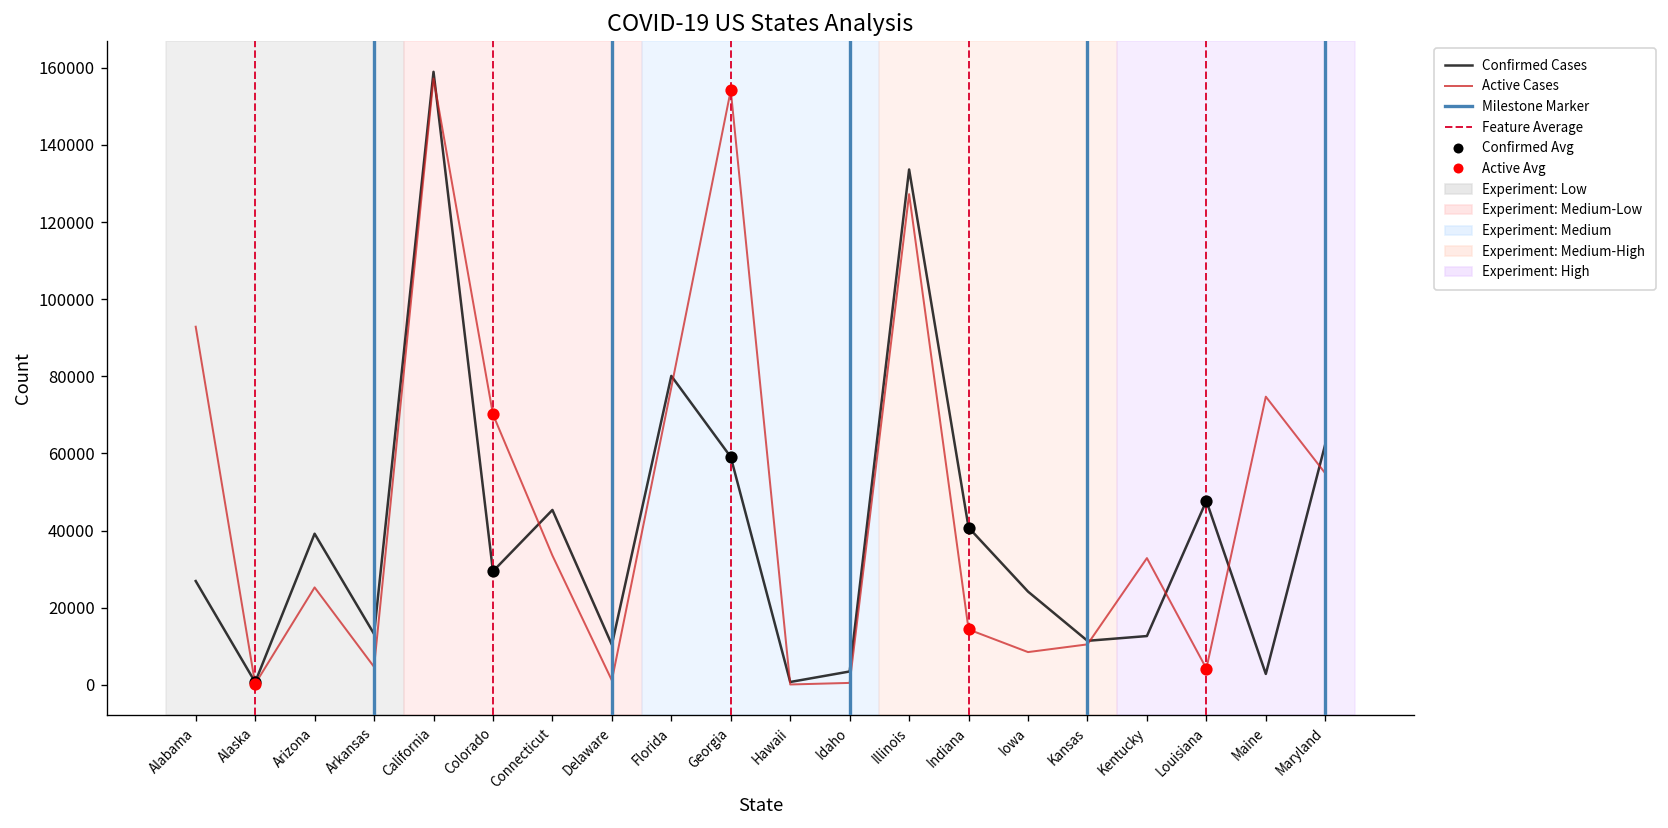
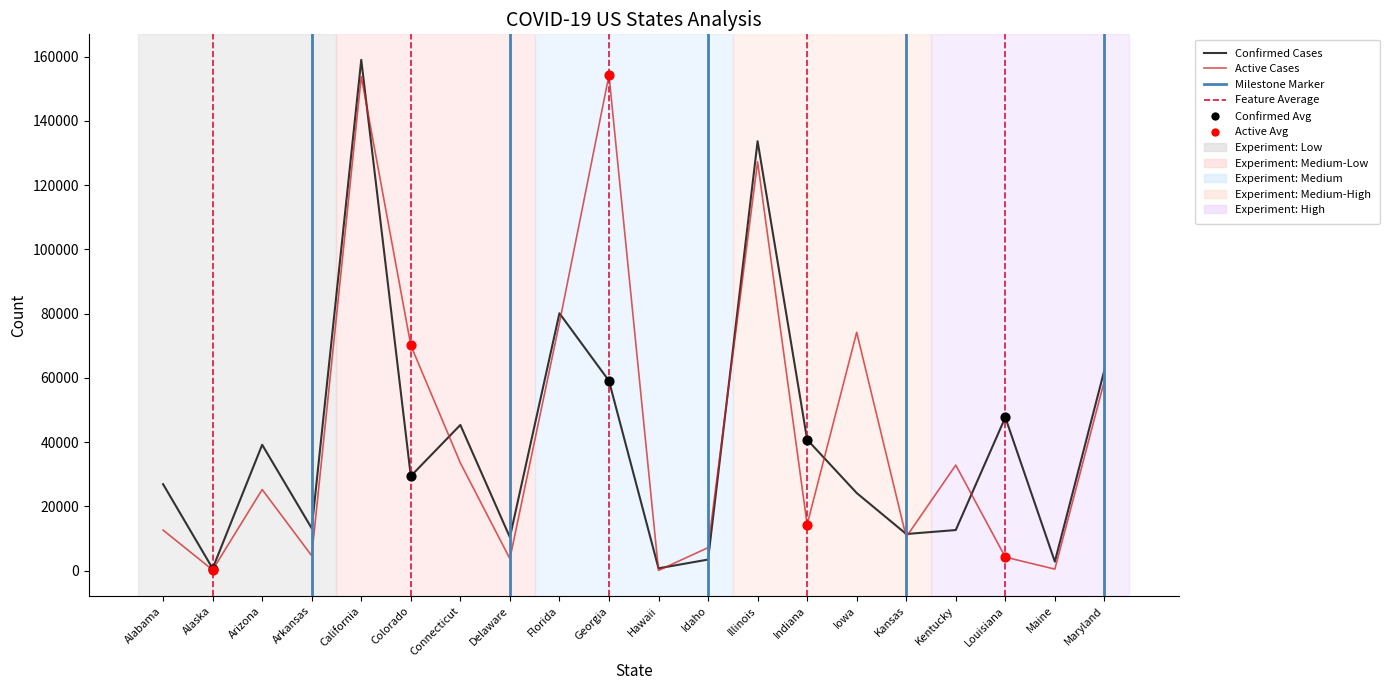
Active Cases, Alabama: 93000 -> 13000
Active Cases, California: 157000 -> 154000
Active Cases, Delaware: 1000 -> 4000
Active Cases, Idaho: 0 -> 7000
Active Cases, Iowa: 8000 -> 74000
Active Cases, Maine: 75000 -> 0
Active Cases, Maryland: 55000 -> 59000
